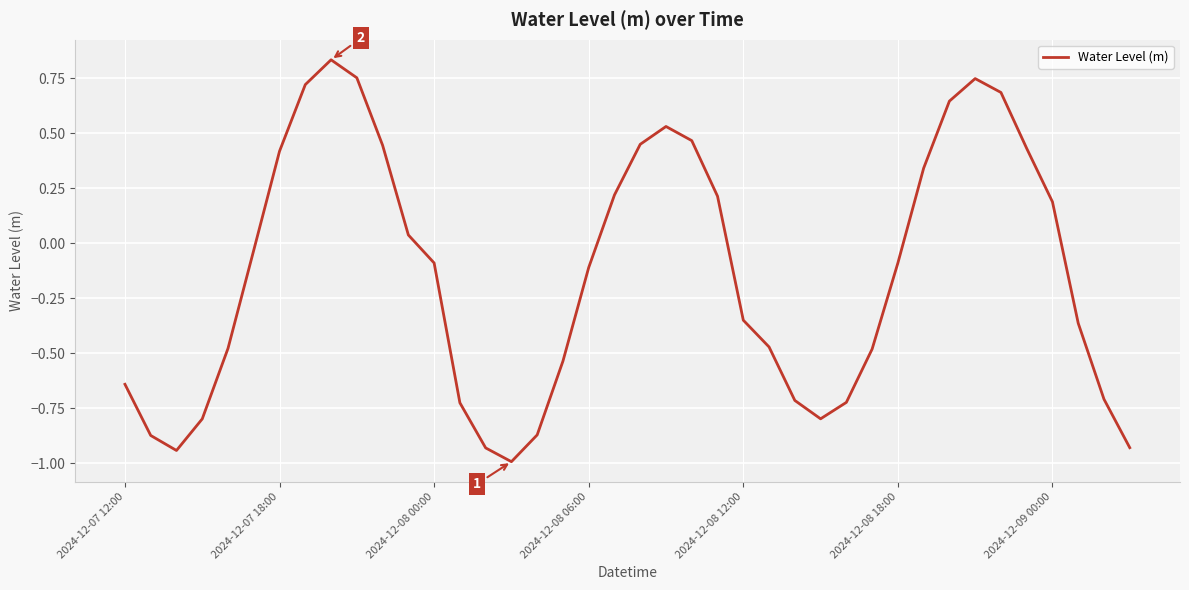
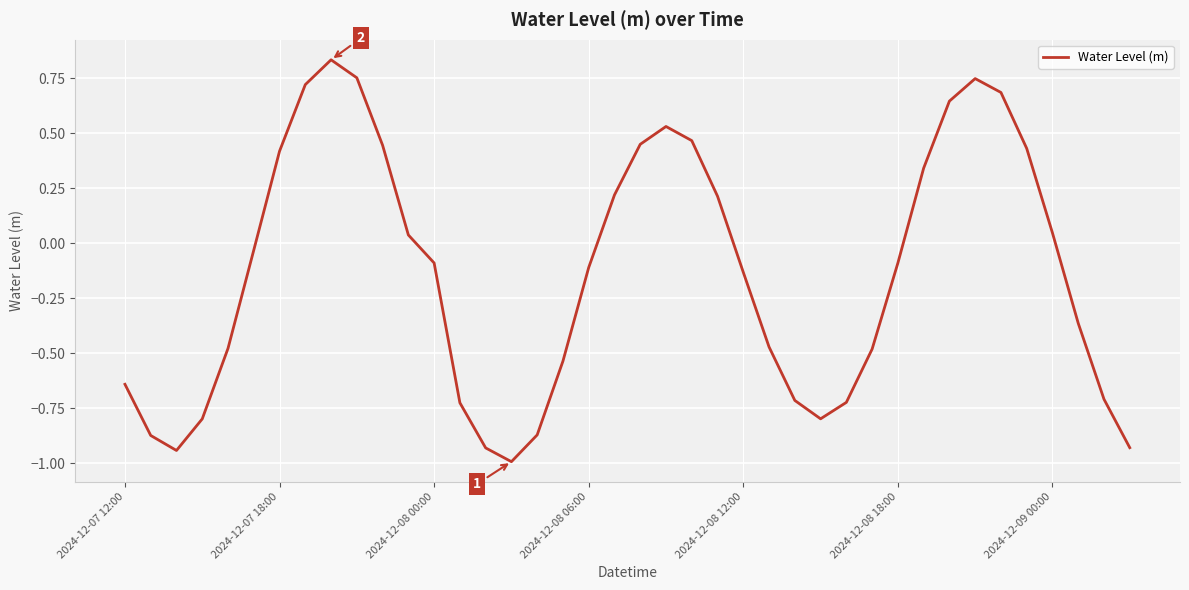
2024-12-08 12:00: -0.35 -> -0.13
2024-12-09 00:00: 0.19 -> 0.05
